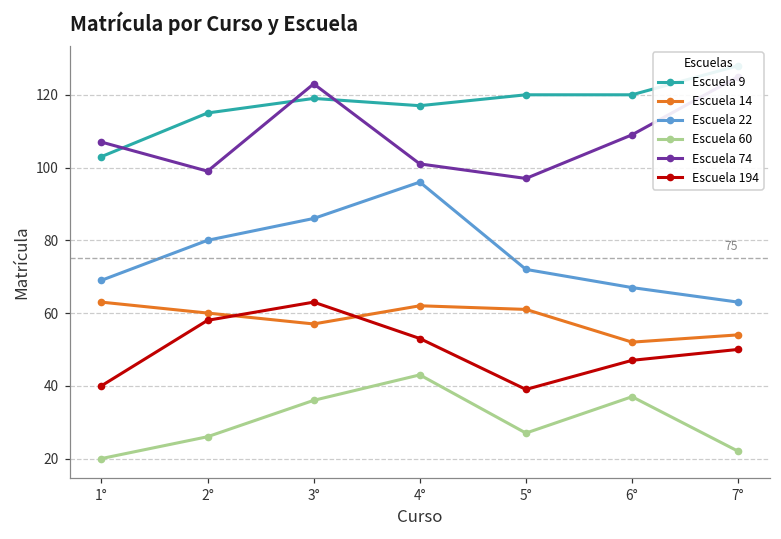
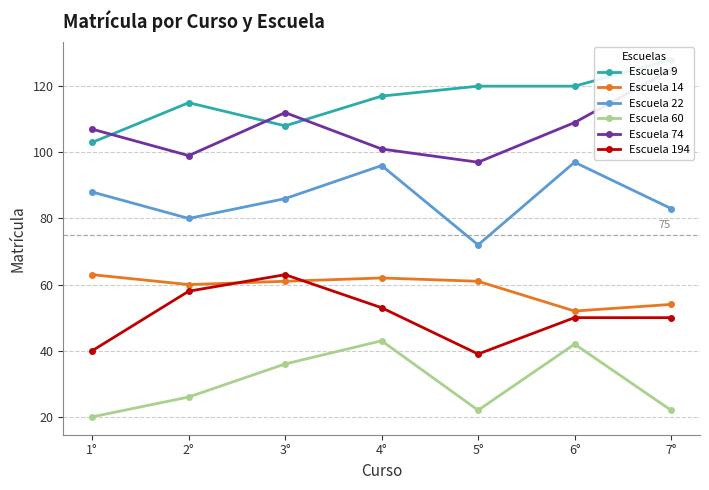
Escuela 22, 1°: 69 -> 88
Escuela 9, 3°: 119 -> 108
Escuela 14, 3°: 57 -> 61
Escuela 74, 3°: 123 -> 112
Escuela 60, 5°: 27 -> 22
Escuela 22, 6°: 67 -> 97
Escuela 60, 6°: 37 -> 42
Escuela 194, 6°: 47 -> 50
Escuela 22, 7°: 63 -> 83
